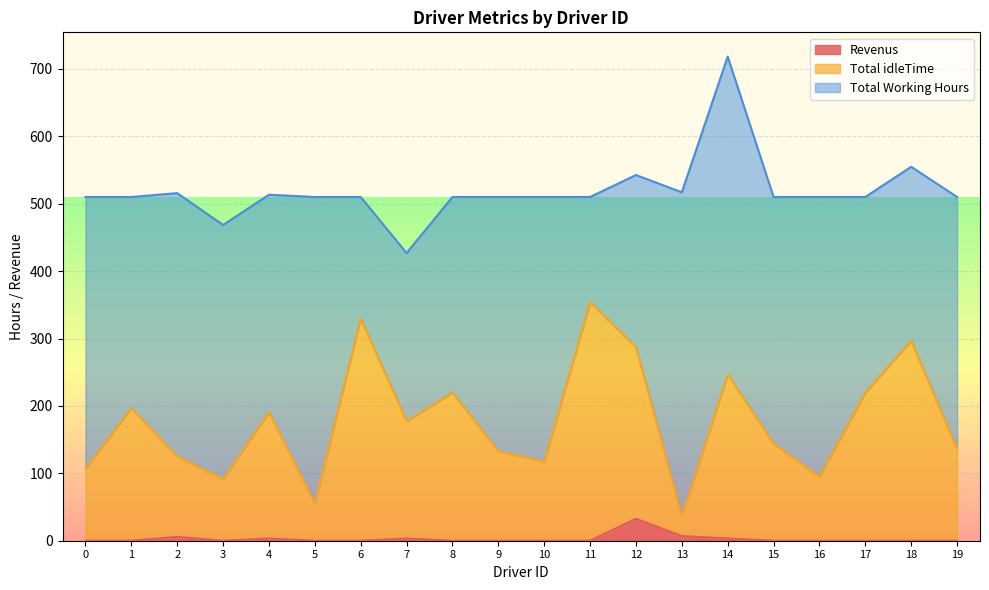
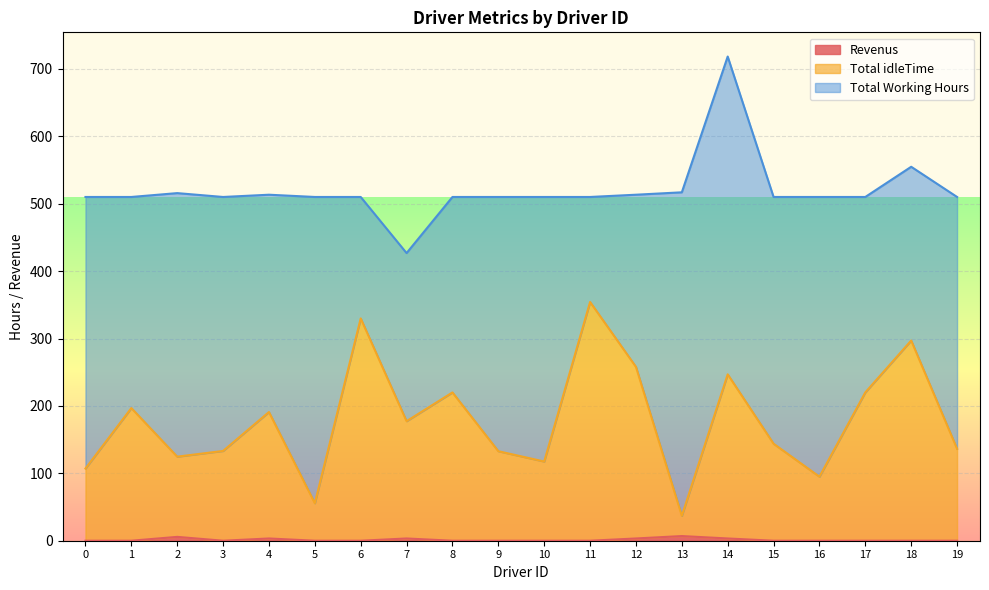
Total idleTime, 3: 90 -> 130
Revenus, 12: 30 -> 0
